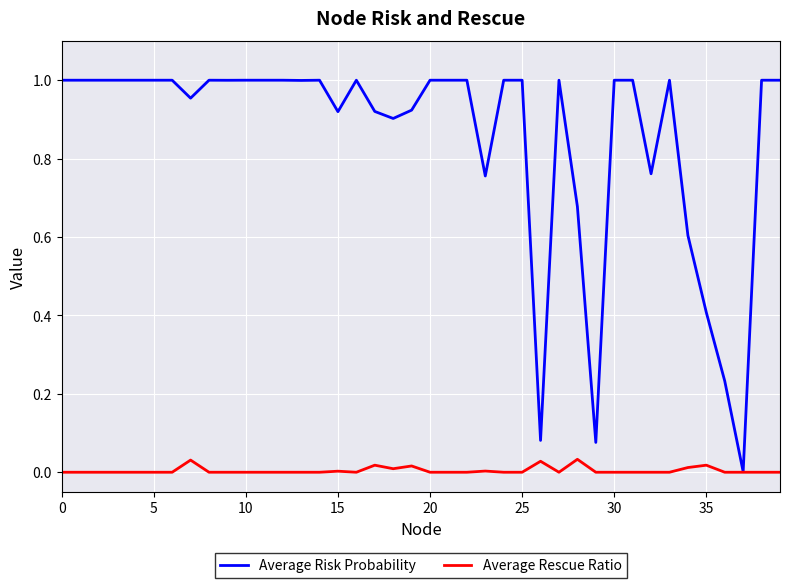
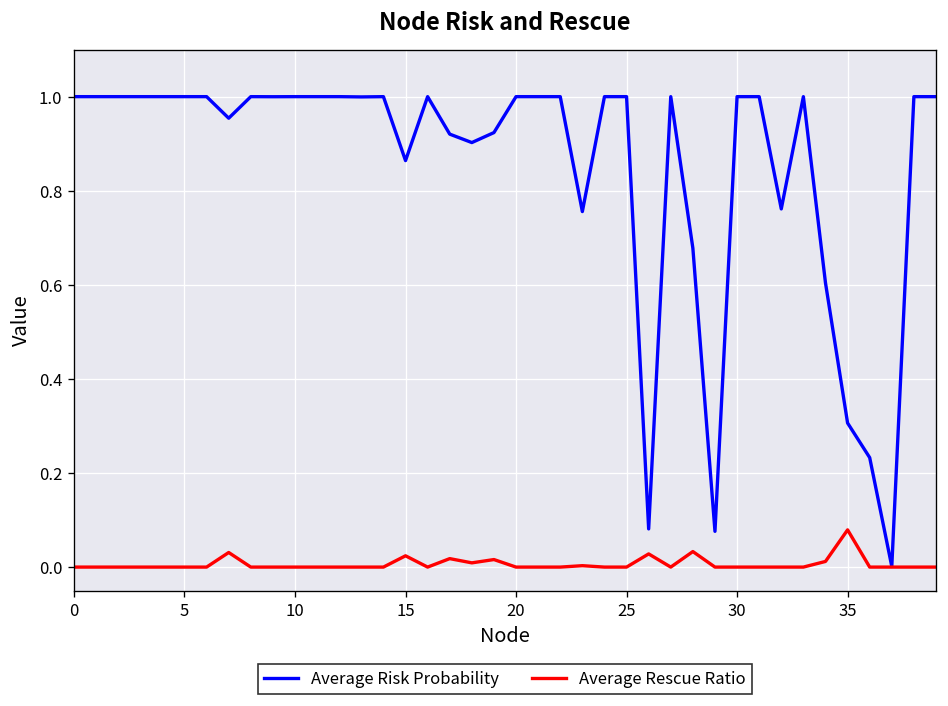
Average Risk Probability, 15: 0.92 -> 0.86
Average Rescue Ratio, 15: 0.00 -> 0.02
Average Risk Probability, 35: 0.41 -> 0.31
Average Rescue Ratio, 35: 0.02 -> 0.08
